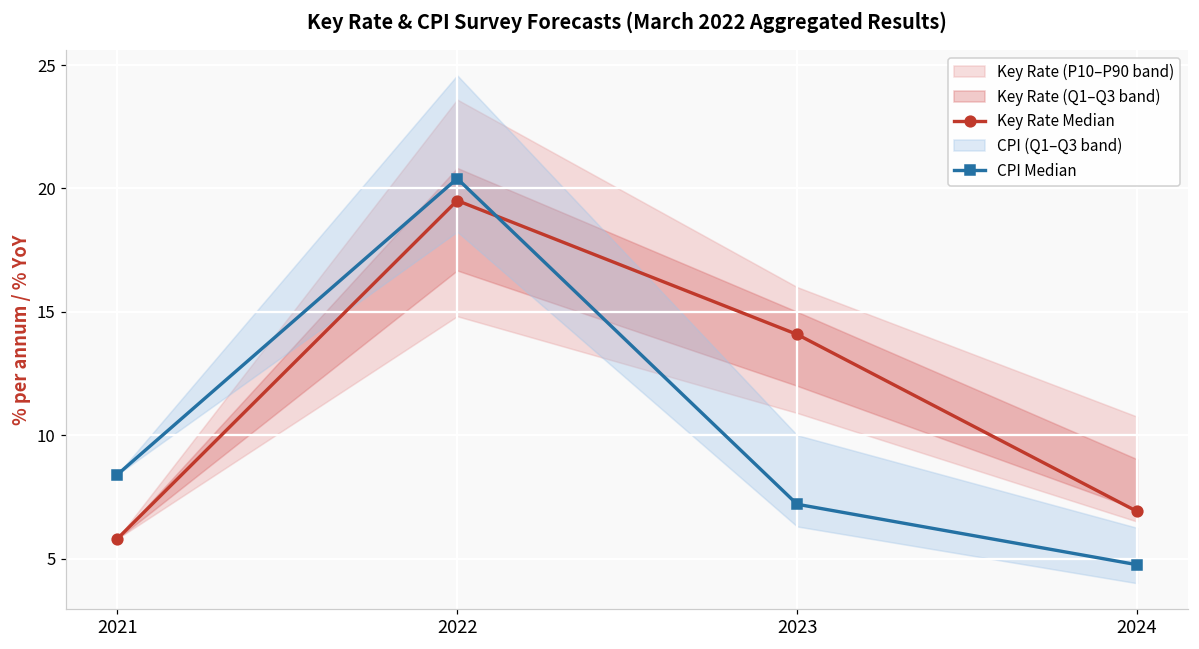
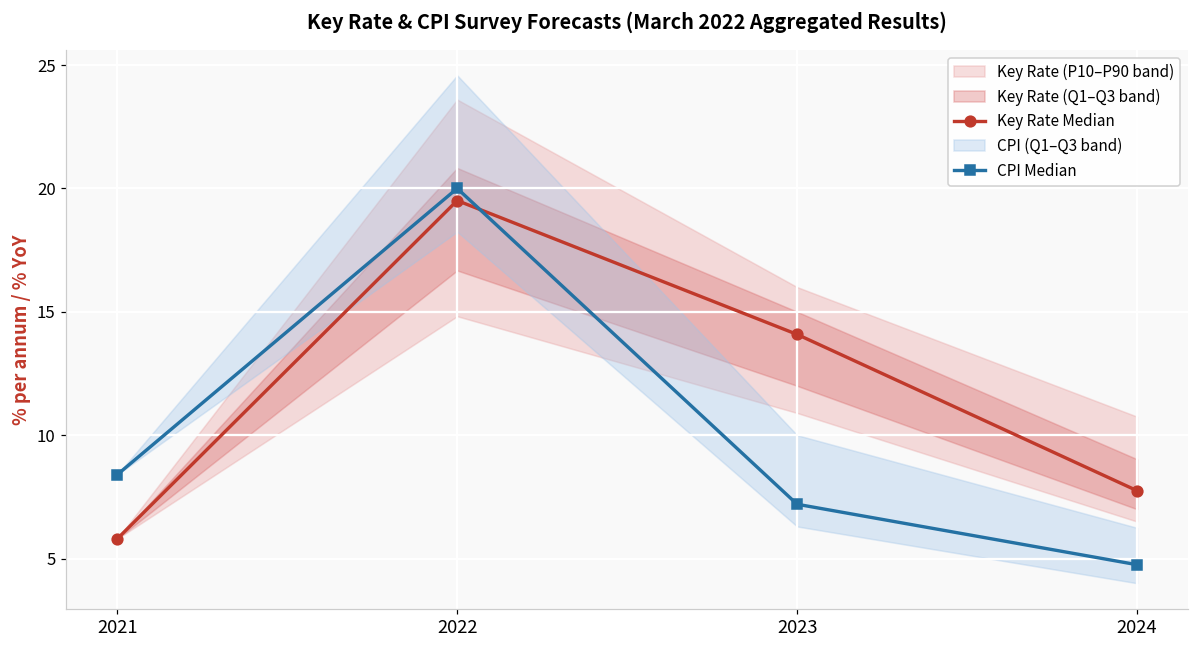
CPI Median, 2022: 20.4 -> 20.0
Key Rate Median, 2024: 6.9 -> 7.8
